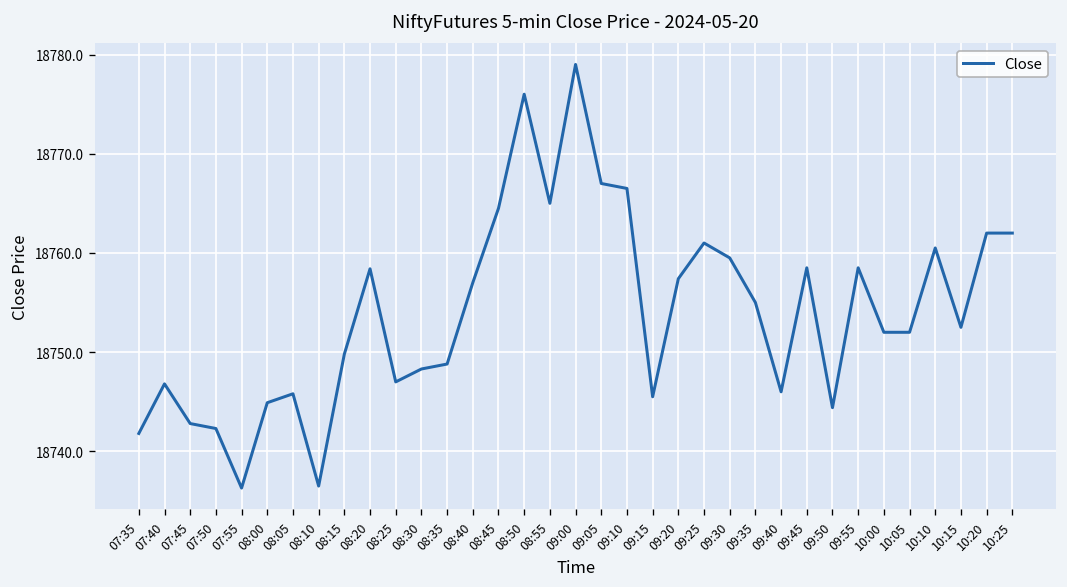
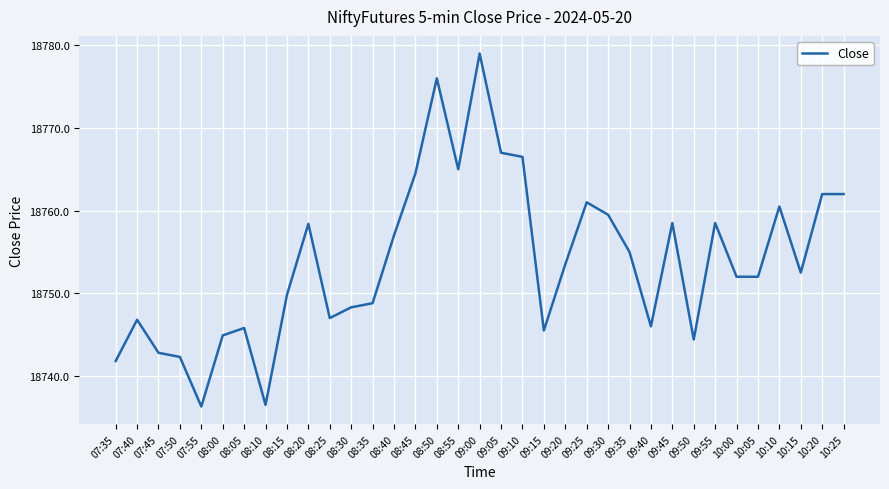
09:20: 18757 -> 18754
